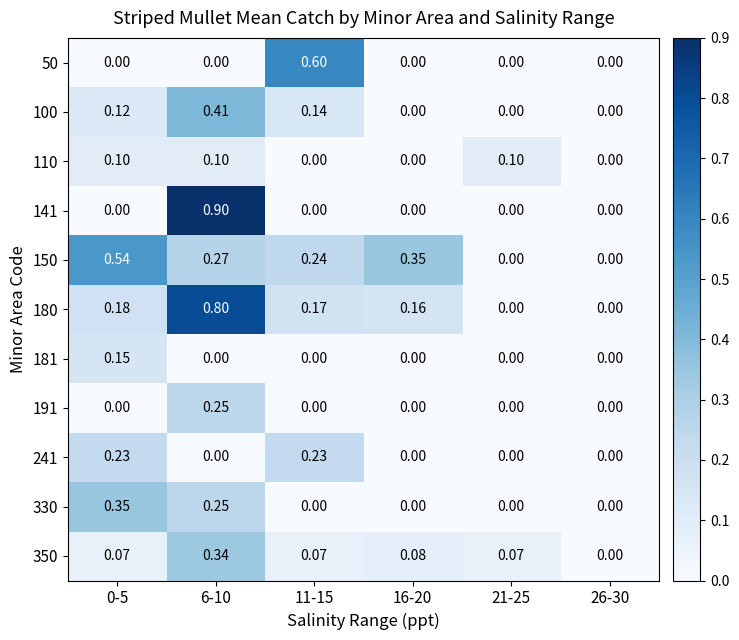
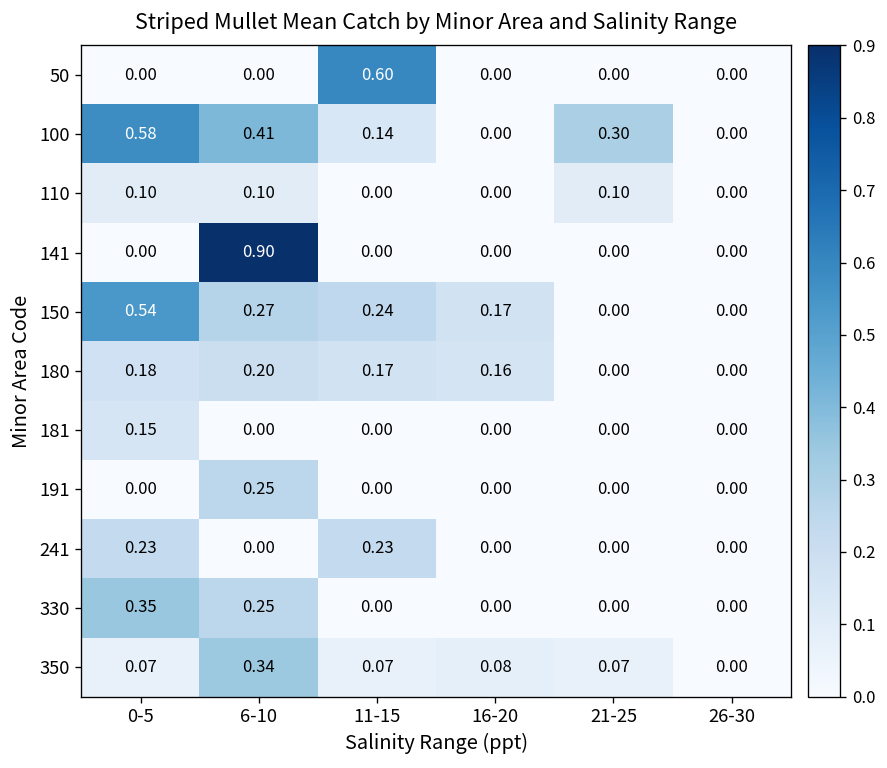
100, 0-5: 0.12 -> 0.58
100, 21-25: 0.00 -> 0.30
150, 16-20: 0.35 -> 0.17
180, 6-10: 0.80 -> 0.20
